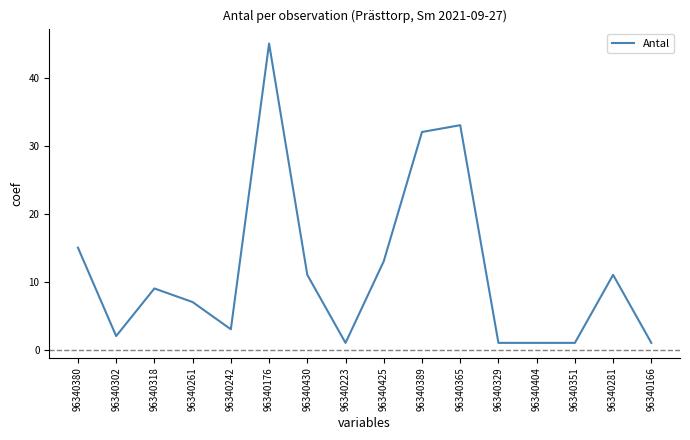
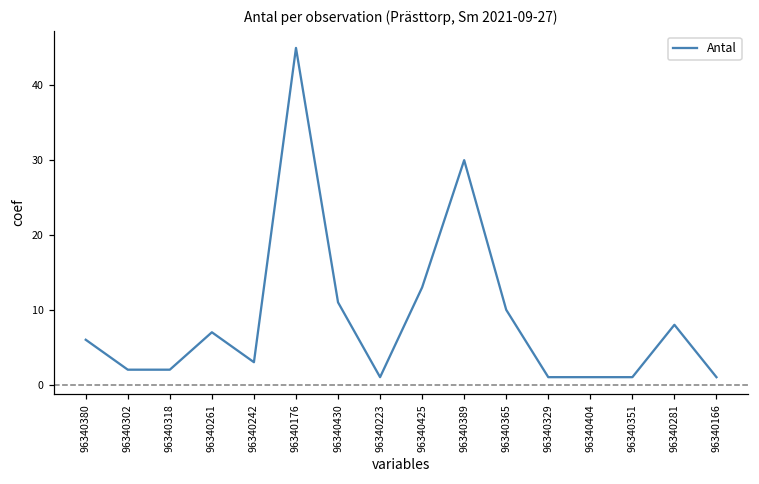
96340380: 15 -> 6
96340318: 9 -> 2
96340389: 32 -> 30
96340365: 33 -> 10
96340281: 11 -> 8
